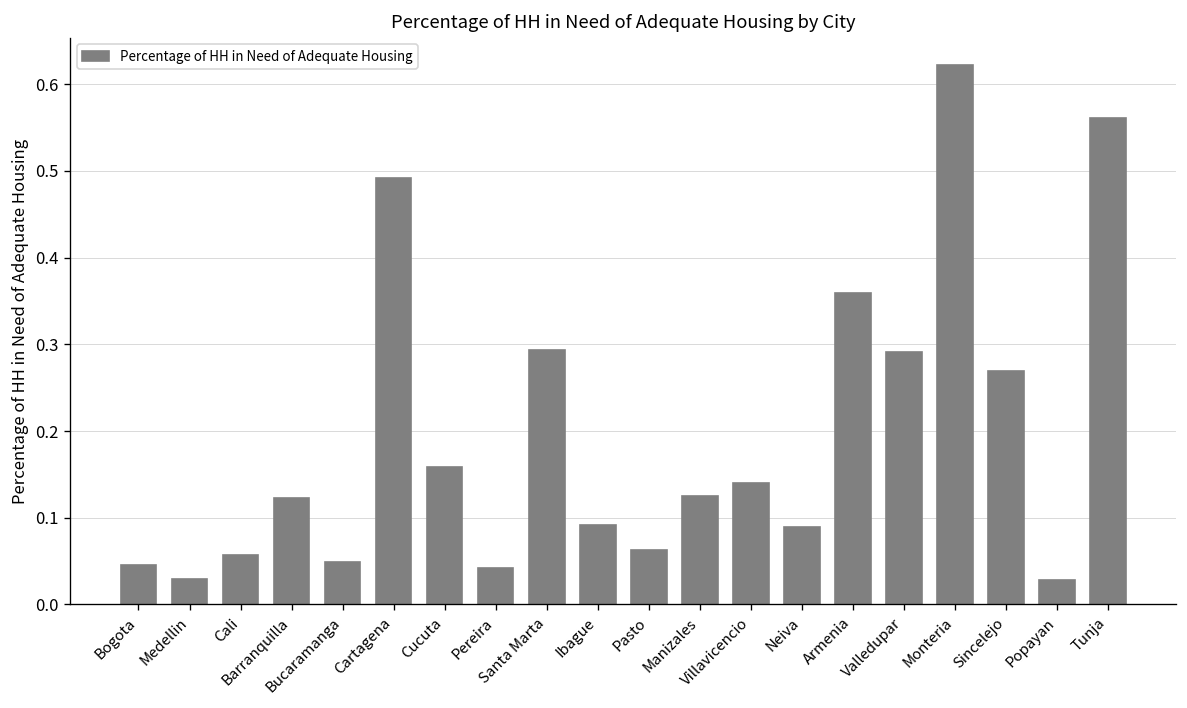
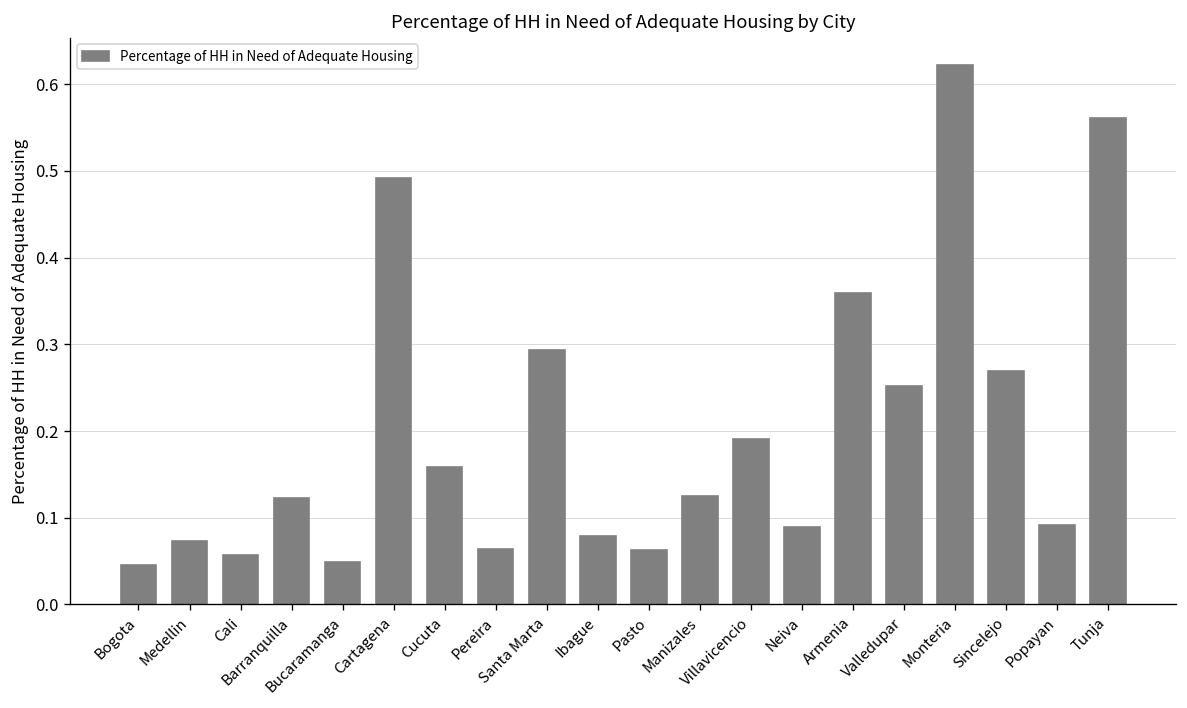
Medellin: 0.03 -> 0.07
Pereira: 0.04 -> 0.06
Ibague: 0.09 -> 0.08
Villavicencio: 0.14 -> 0.19
Valledupar: 0.29 -> 0.25
Popayan: 0.03 -> 0.09
